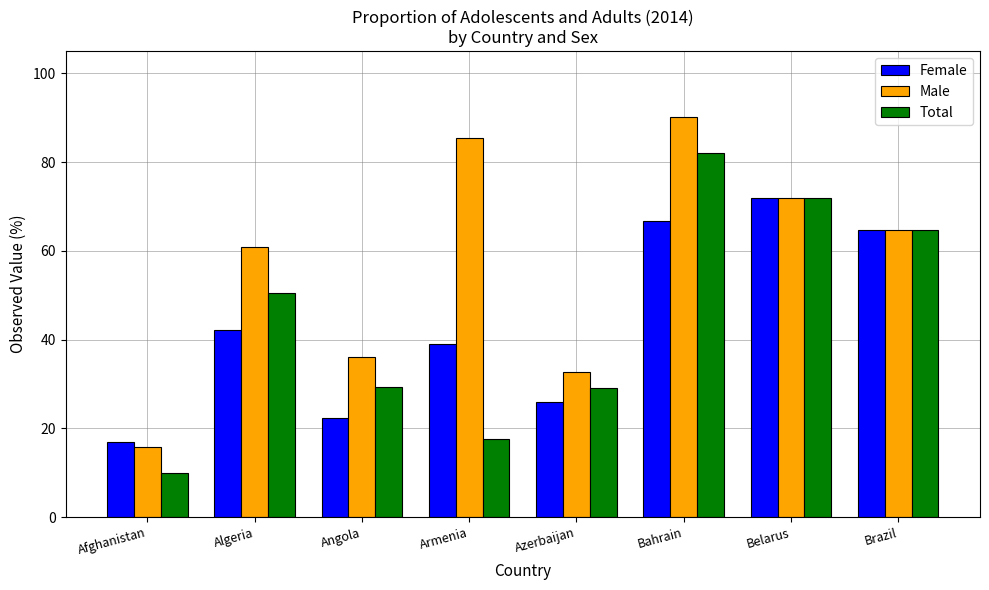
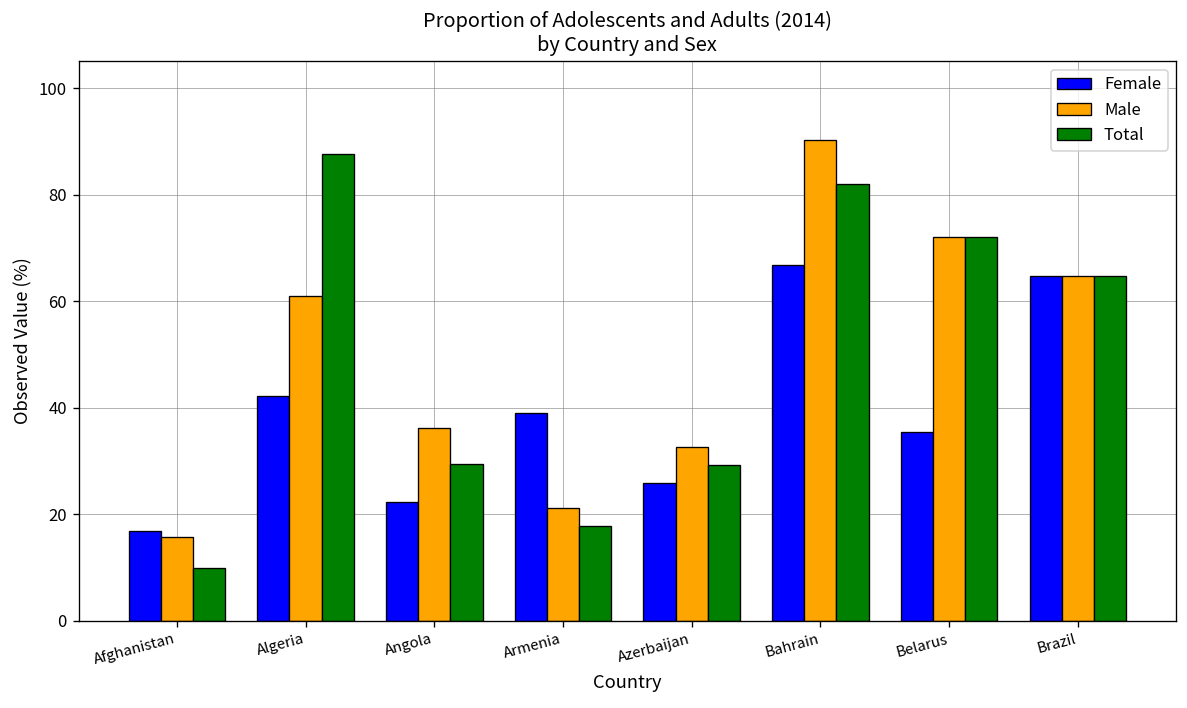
Total, Algeria: 50 -> 88
Male, Armenia: 85 -> 21
Female, Belarus: 72 -> 35
